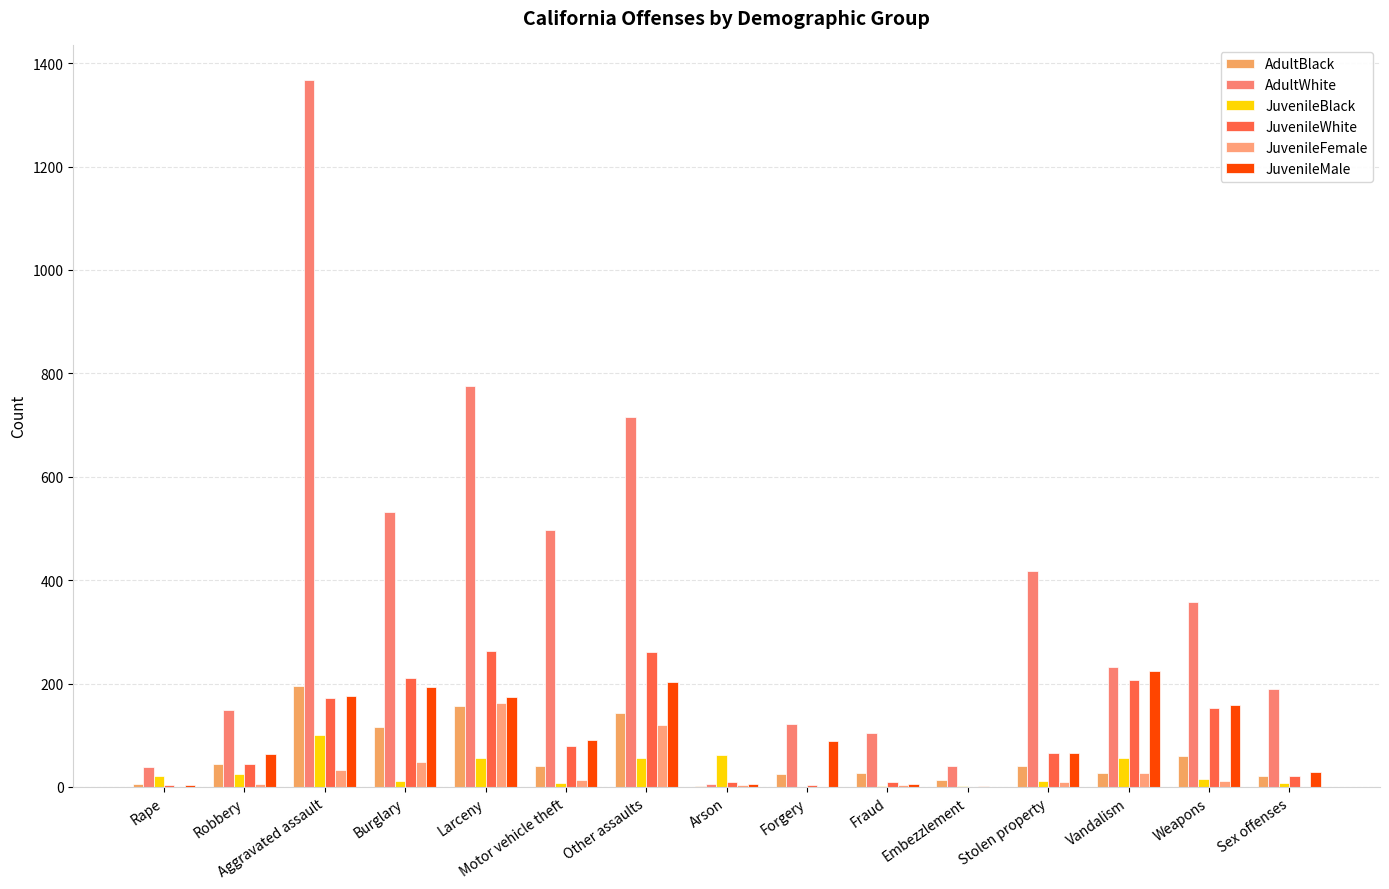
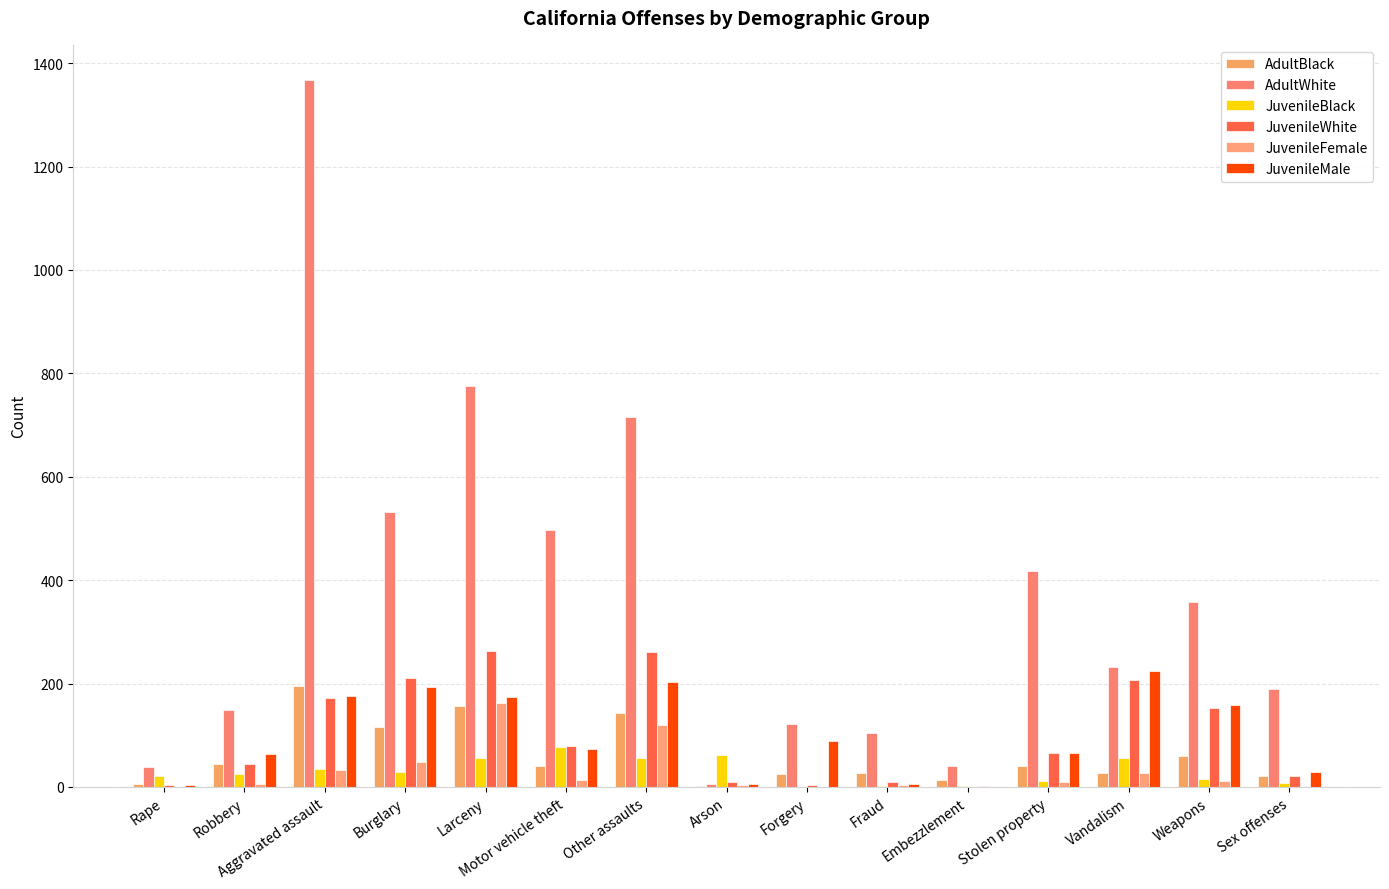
JuvenileBlack, Aggravated assault: 100 -> 40
JuvenileBlack, Burglary: 10 -> 30
JuvenileBlack, Motor vehicle theft: 10 -> 80
JuvenileMale, Motor vehicle theft: 90 -> 70
